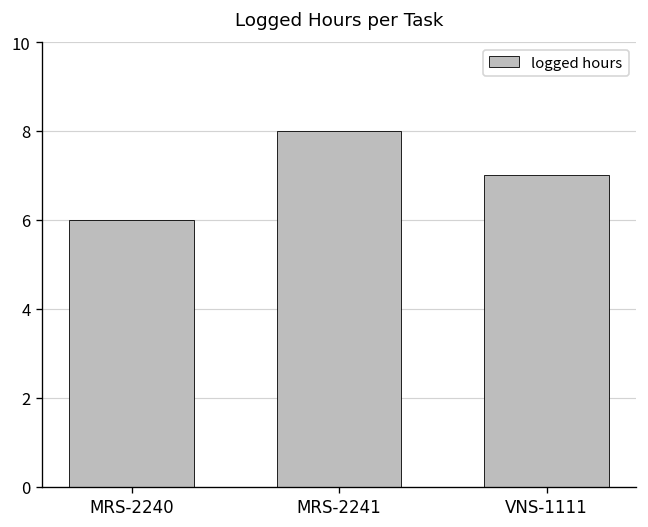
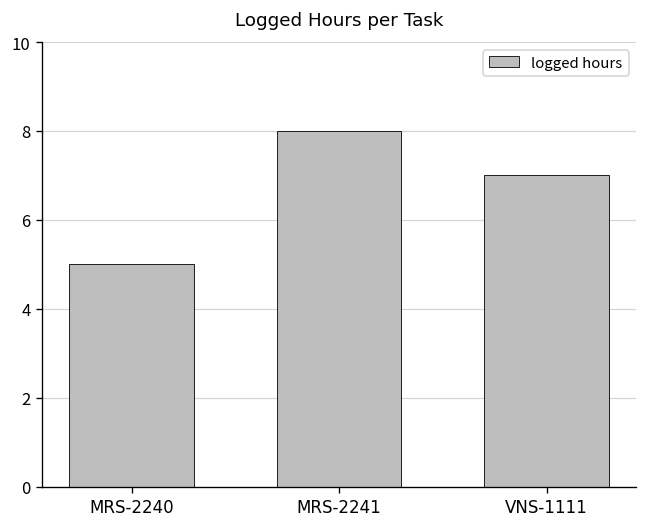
MRS-2240: 6 -> 5
